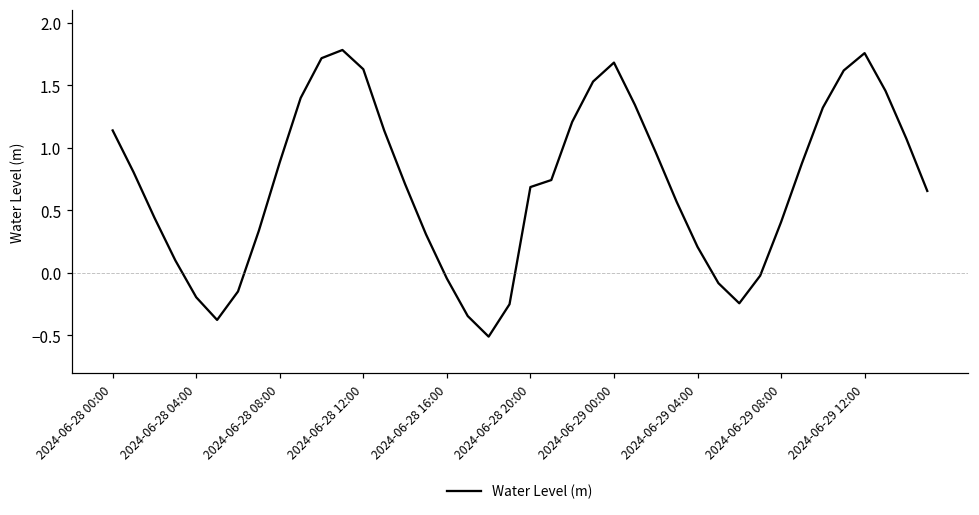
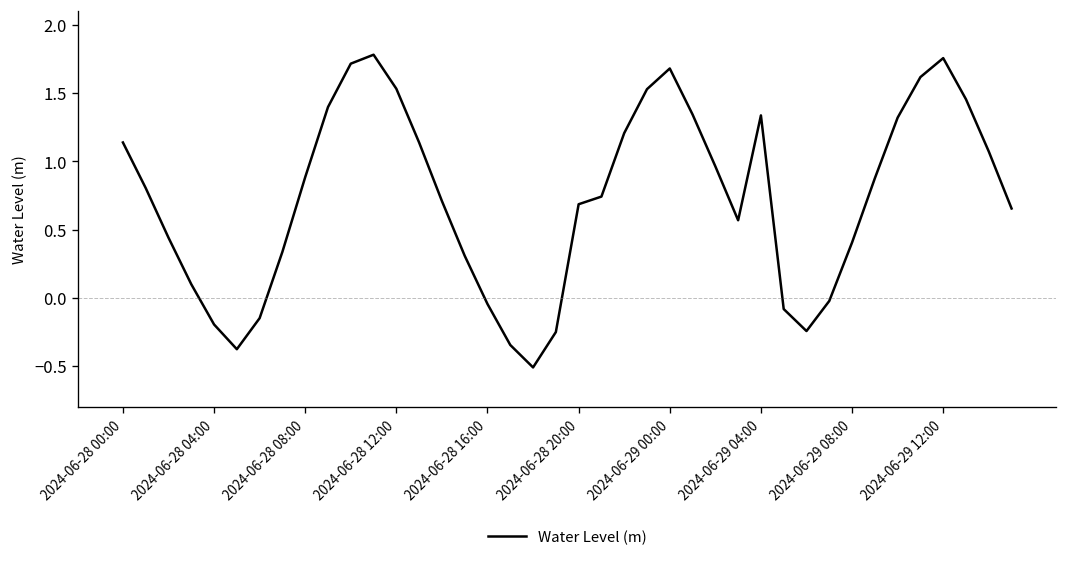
2024-06-28 12:00: 1.63 -> 1.53
2024-06-29 04:00: 0.21 -> 1.34
